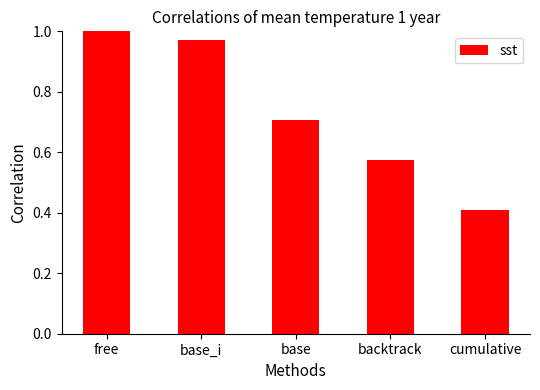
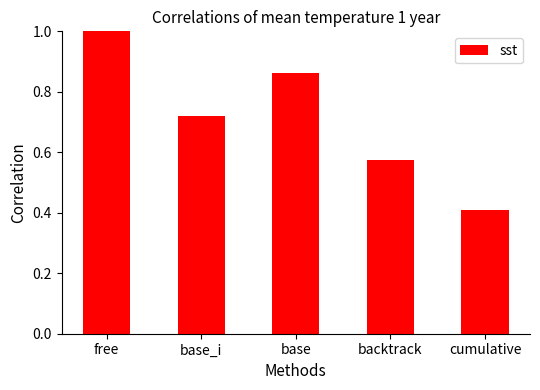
base_i: 0.97 -> 0.72
base: 0.71 -> 0.86
